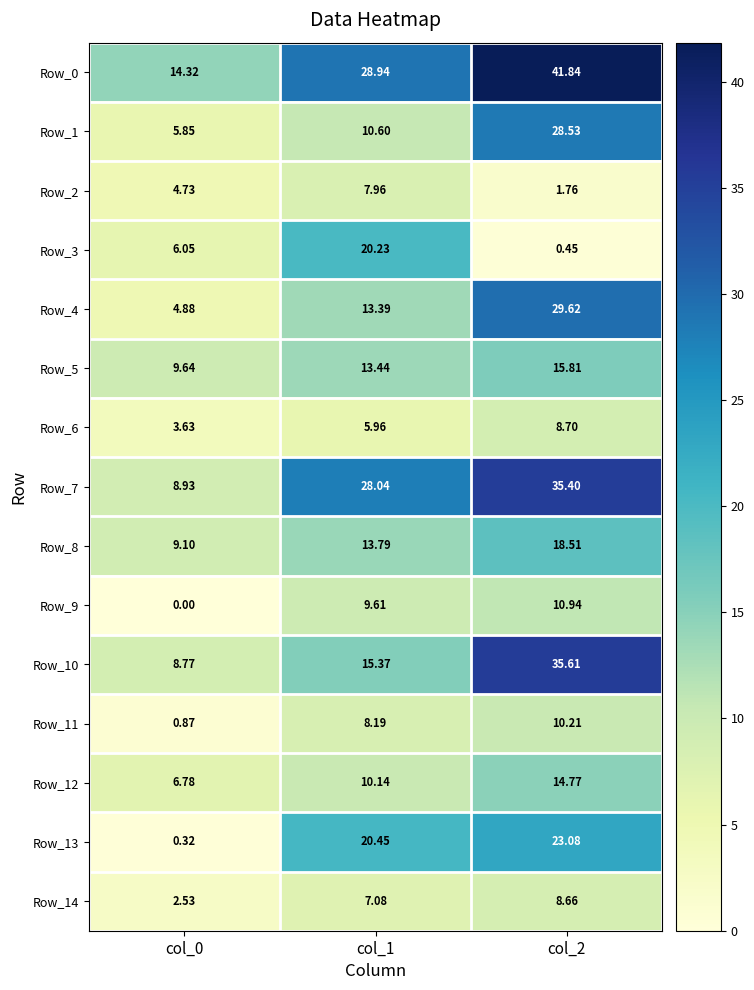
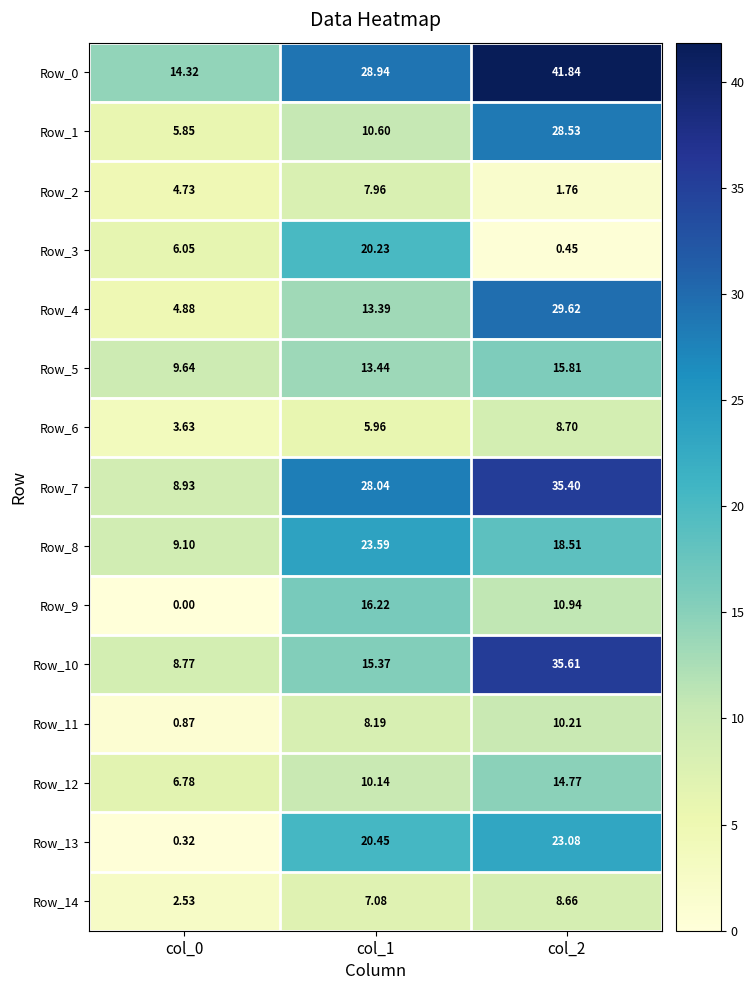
Row_8, col_1: 13.79 -> 23.59
Row_9, col_1: 9.61 -> 16.22
